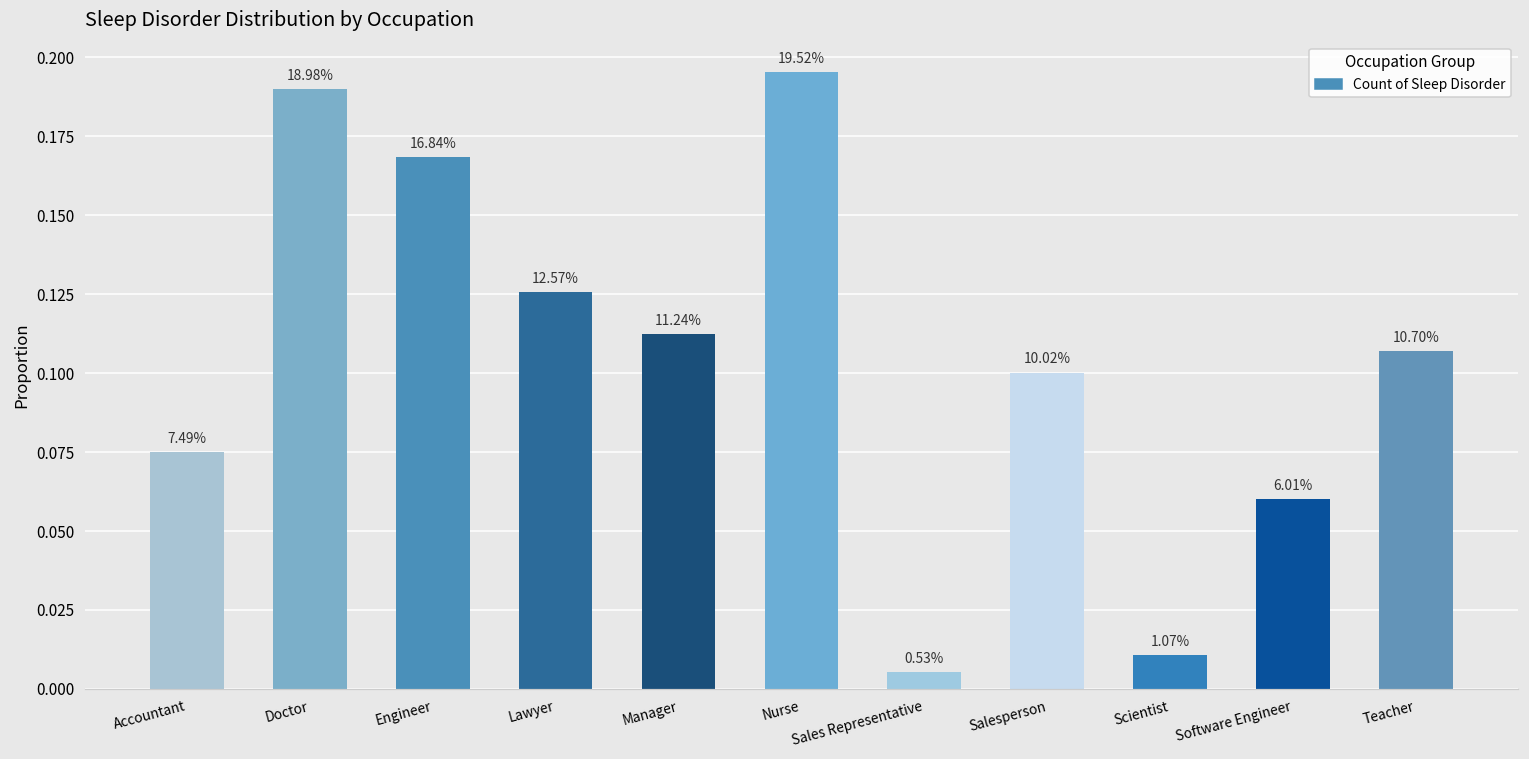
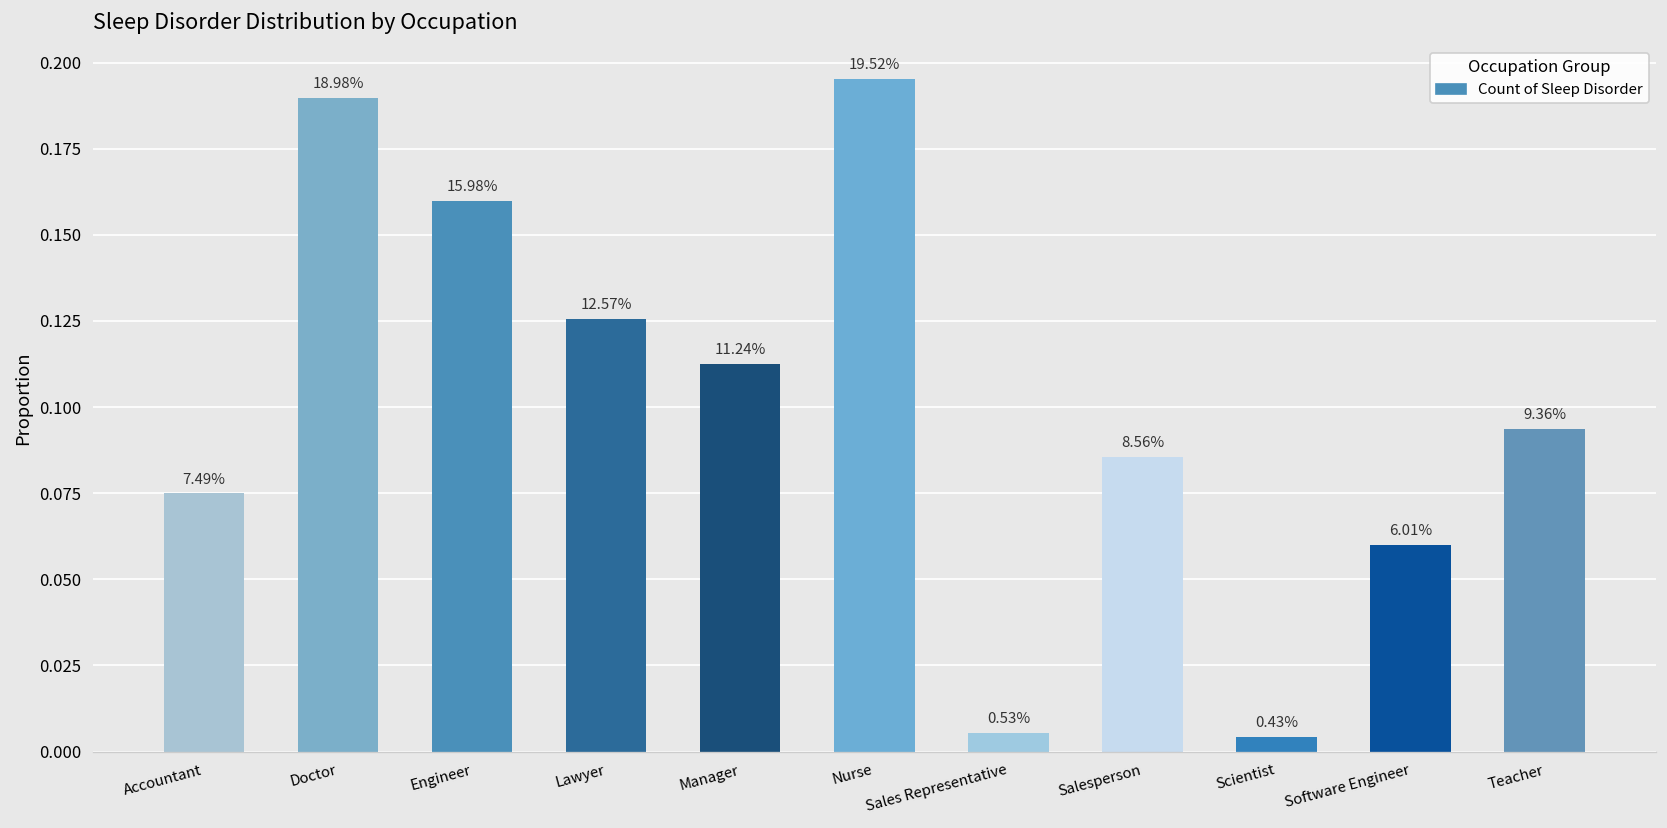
Engineer: 16.84% -> 15.98%
Salesperson: 10.02% -> 8.56%
Scientist: 1.07% -> 0.43%
Teacher: 10.70% -> 9.36%
